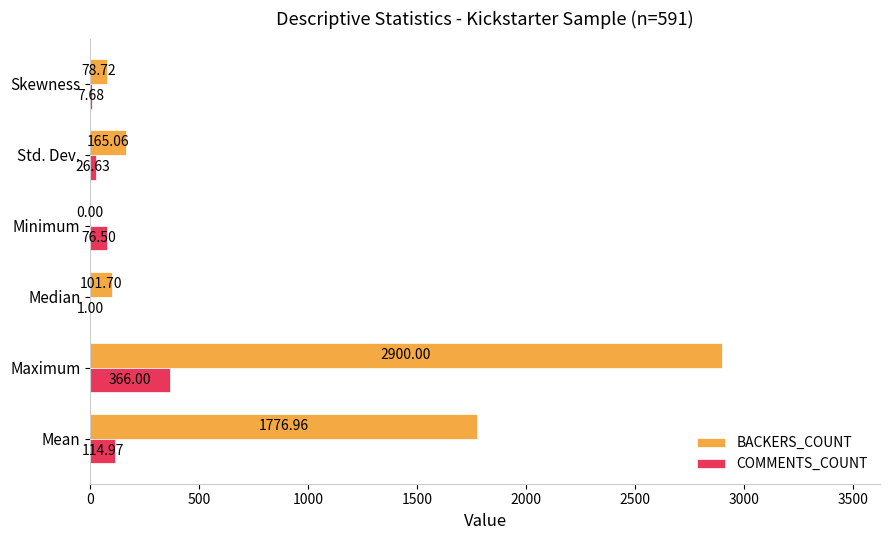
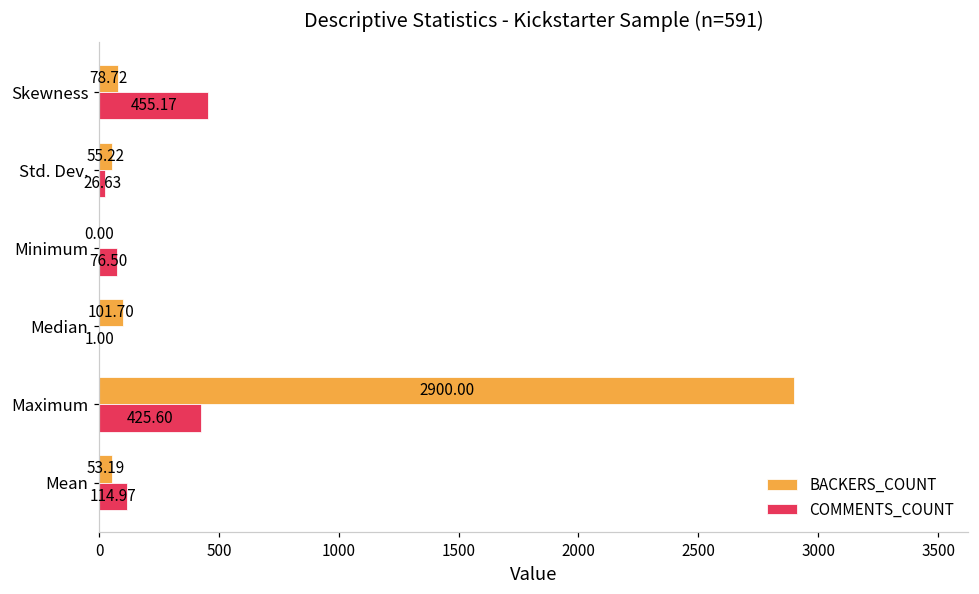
COMMENTS_COUNT, Skewness: 7.68 -> 455.17
BACKERS_COUNT, Std. Dev.: 165.06 -> 55.22
COMMENTS_COUNT, Maximum: 366.00 -> 425.60
BACKERS_COUNT, Mean: 1776.96 -> 53.19
